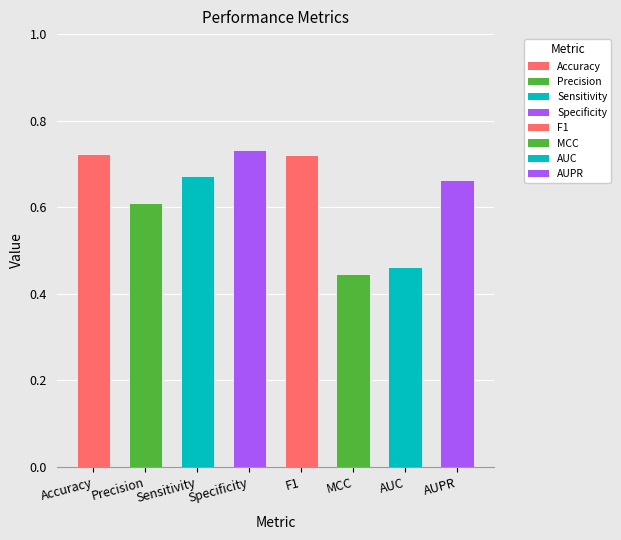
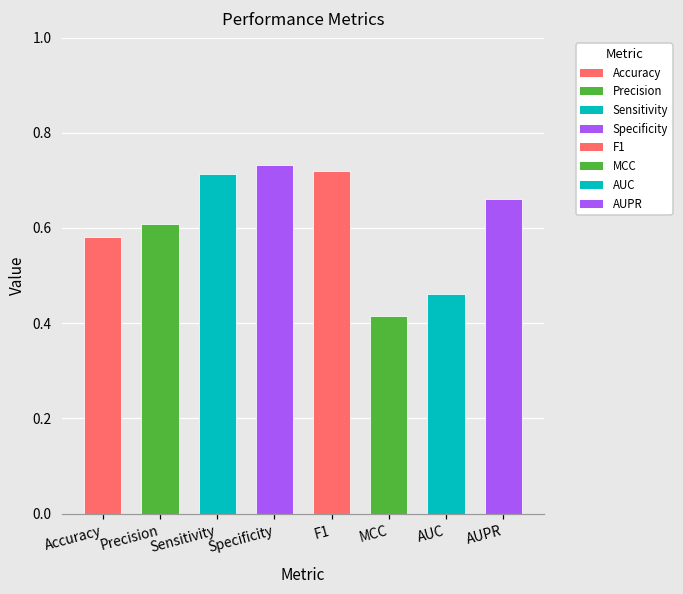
Accuracy: 0.72 -> 0.58
Sensitivity: 0.67 -> 0.71
MCC: 0.45 -> 0.41
